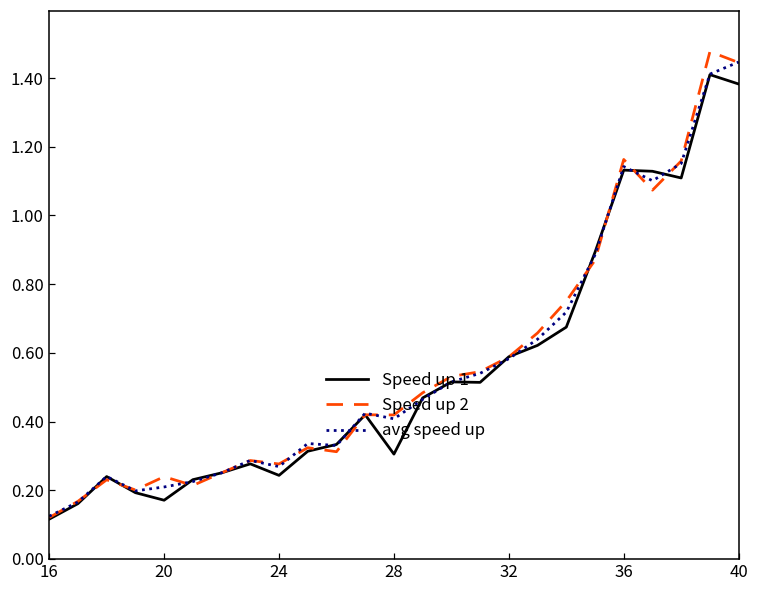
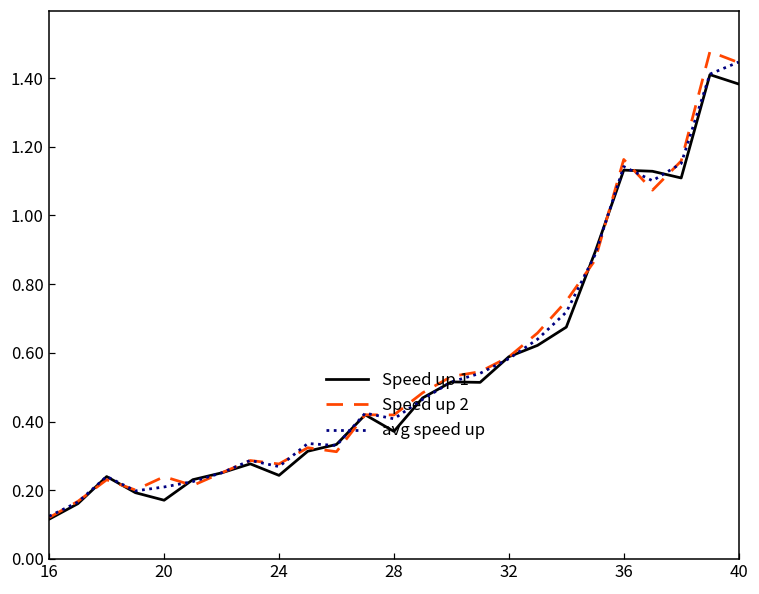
Speed up 1, 28: 0.31 -> 0.37
